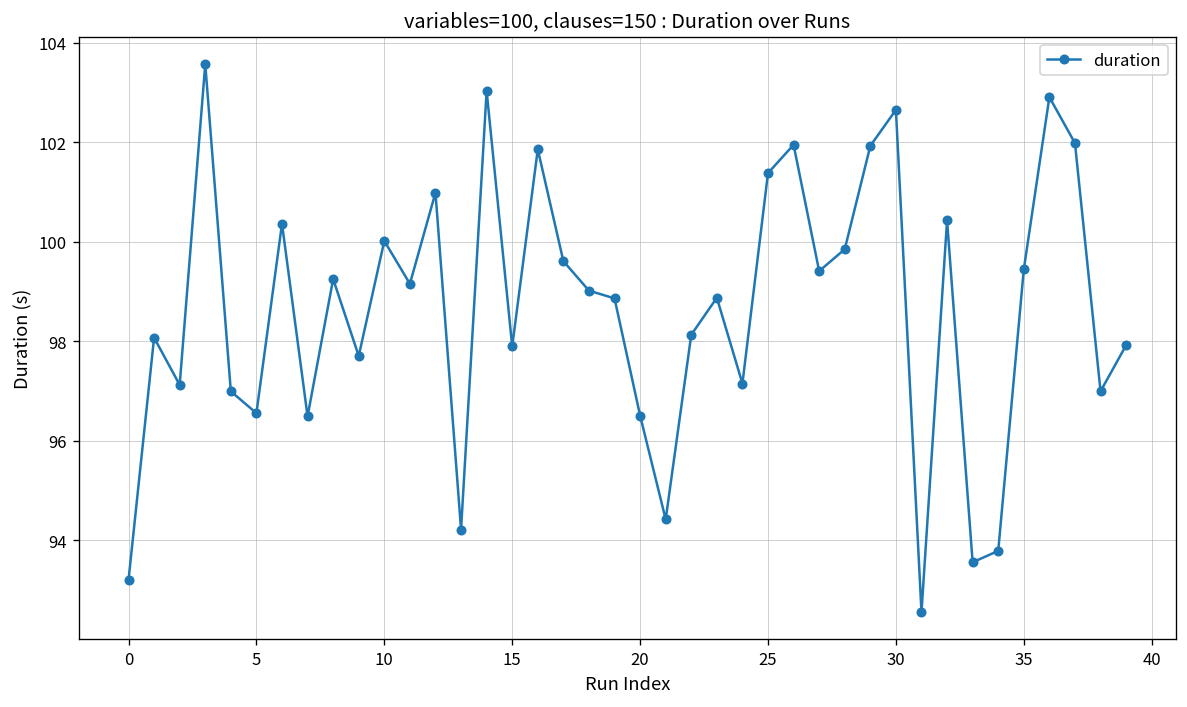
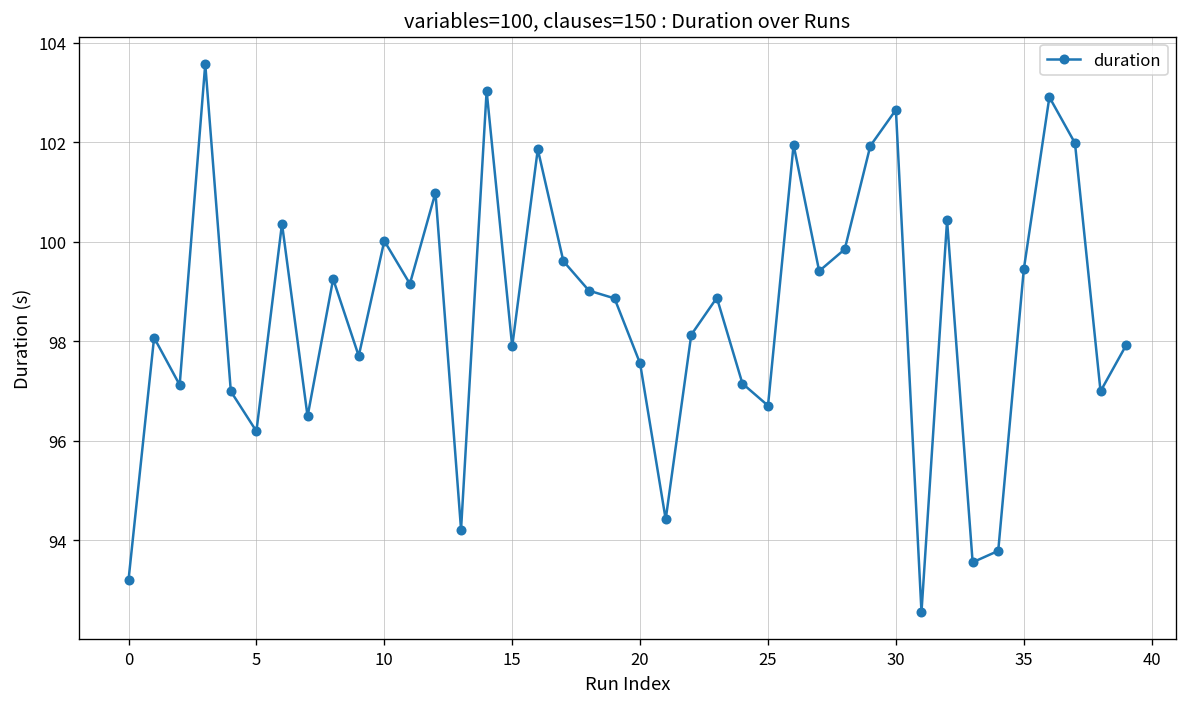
5: 96.6 -> 96.2
20: 96.5 -> 97.6
25: 101.4 -> 96.7
